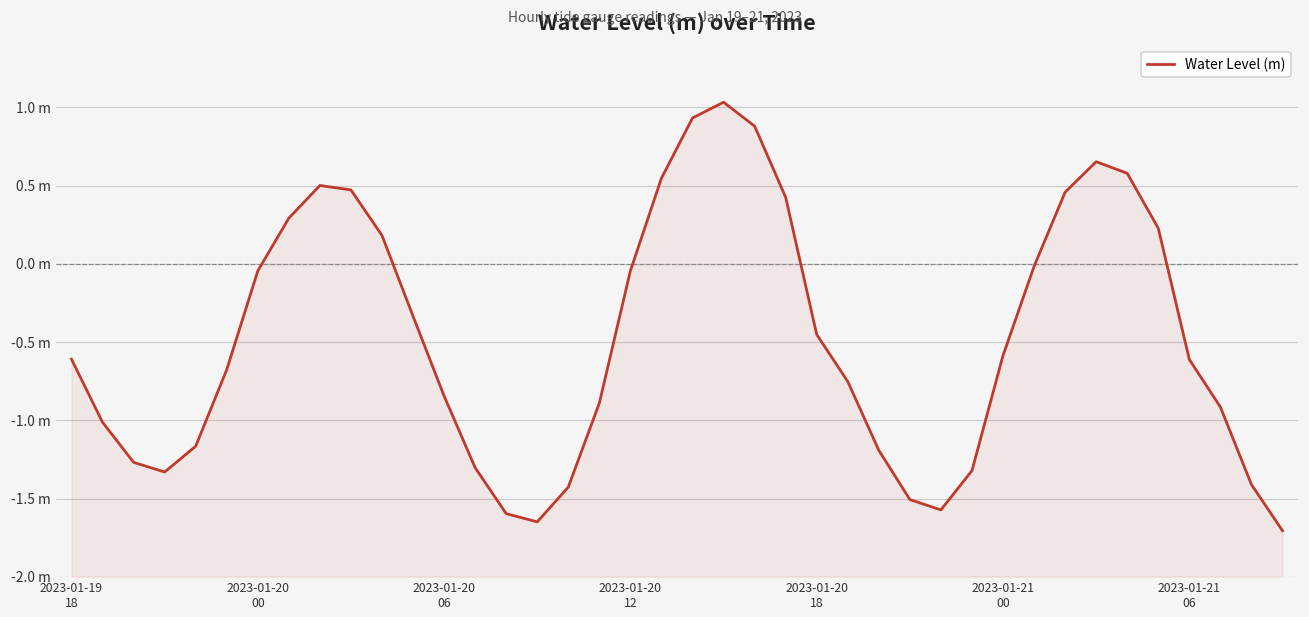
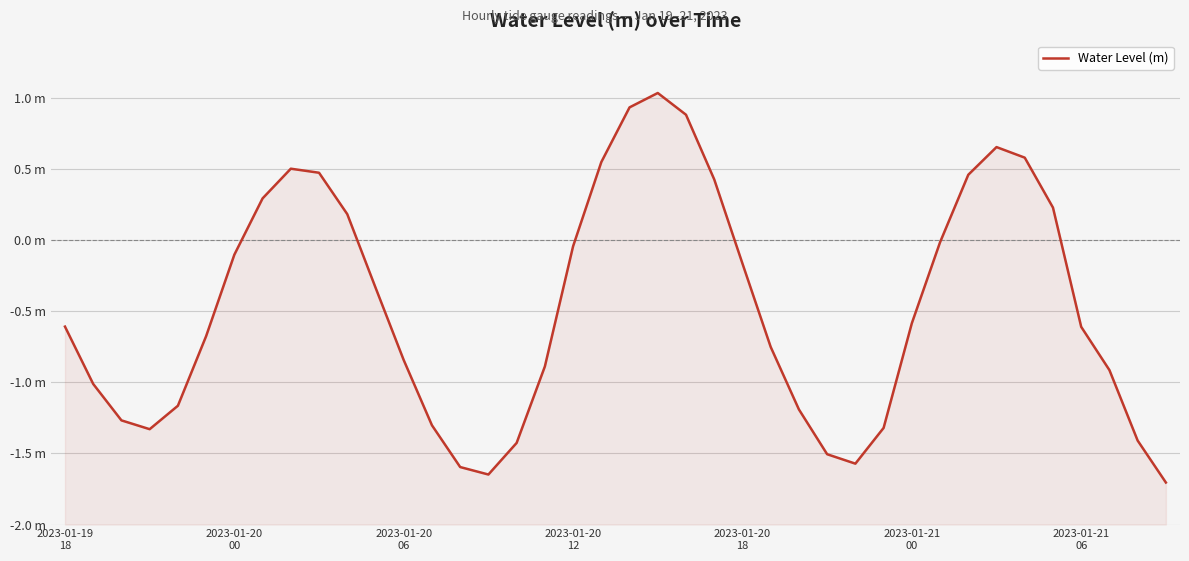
2023-01-20 00: -0.05 m -> -0.10 m
2023-01-20 18: -0.45 m -> -0.17 m
